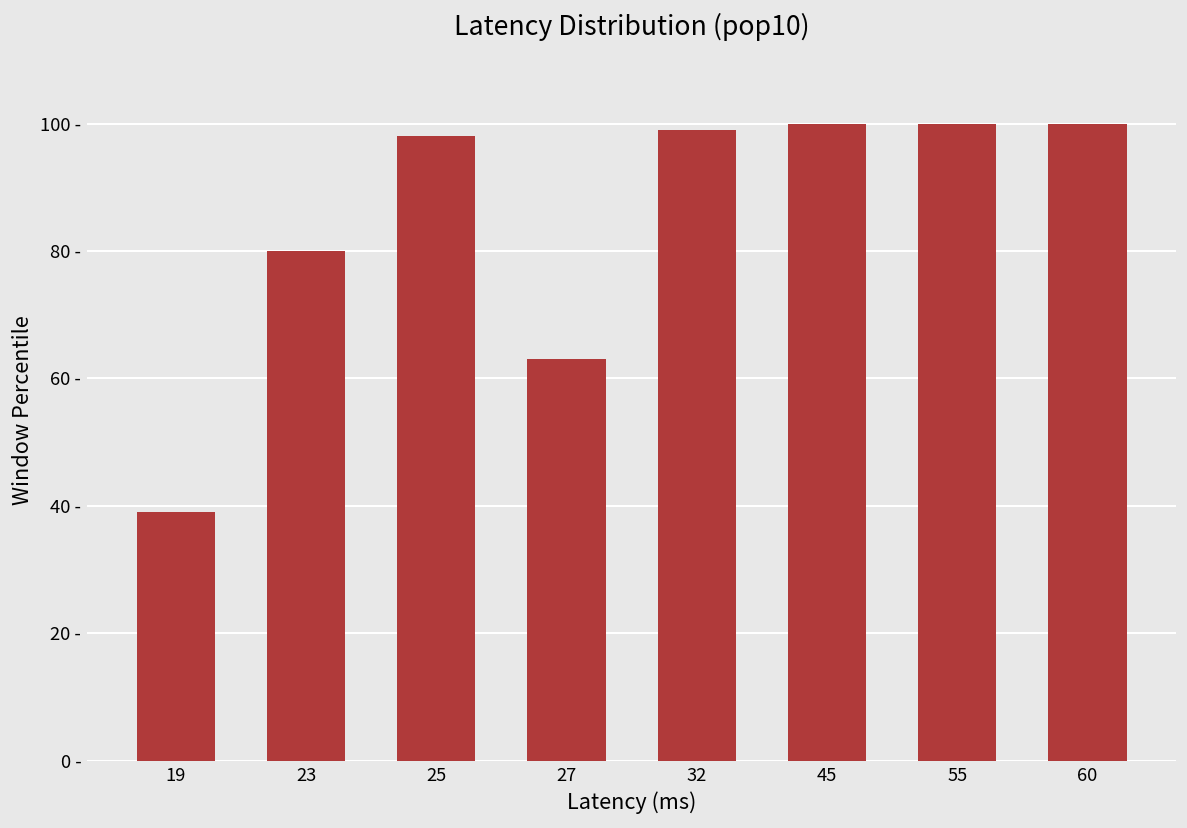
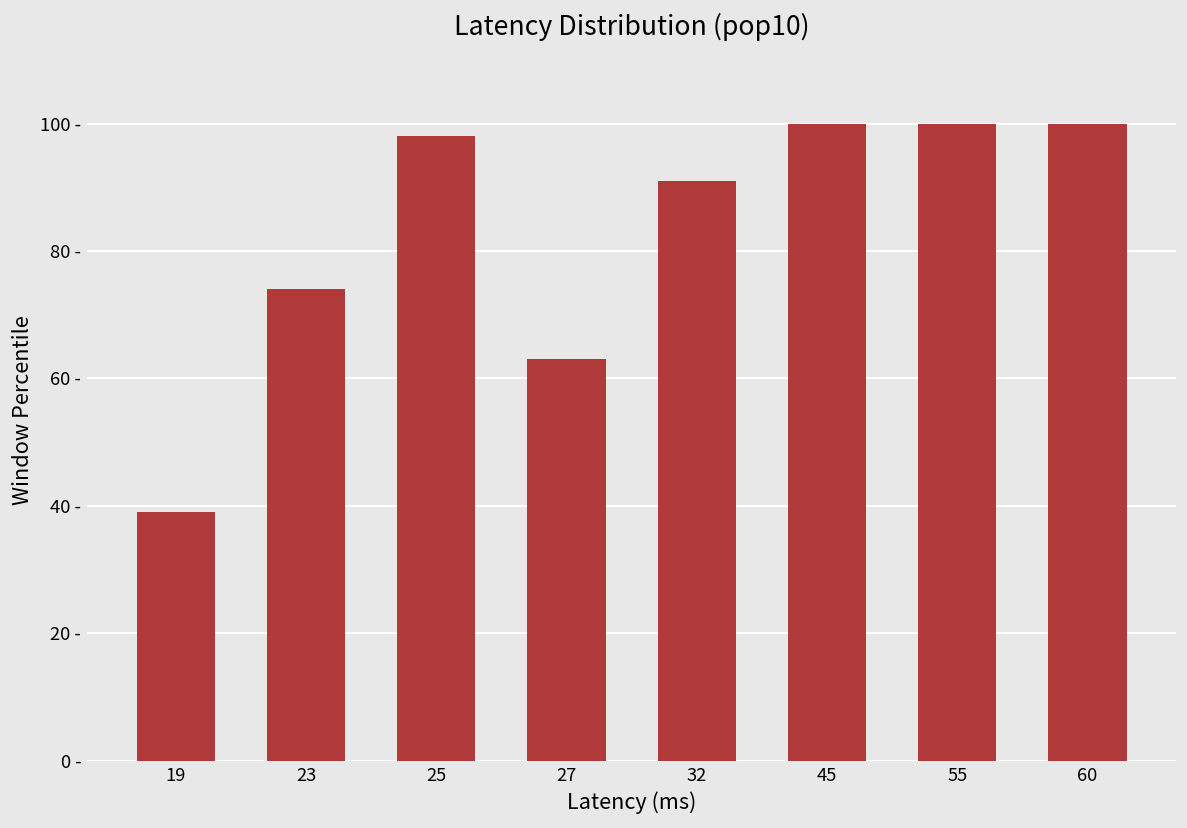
23: 80 - -> 74 -
32: 99 - -> 91 -
